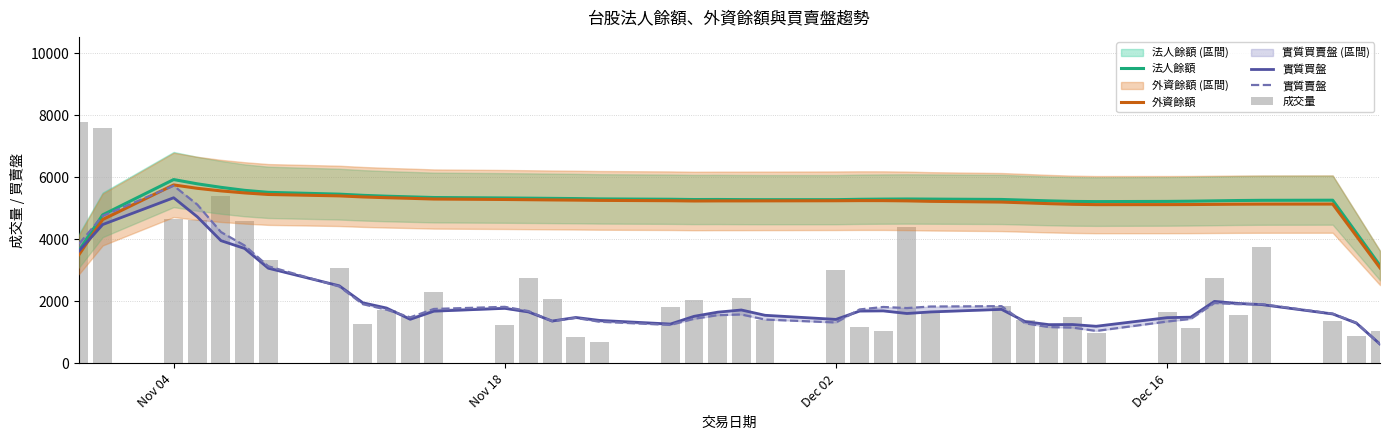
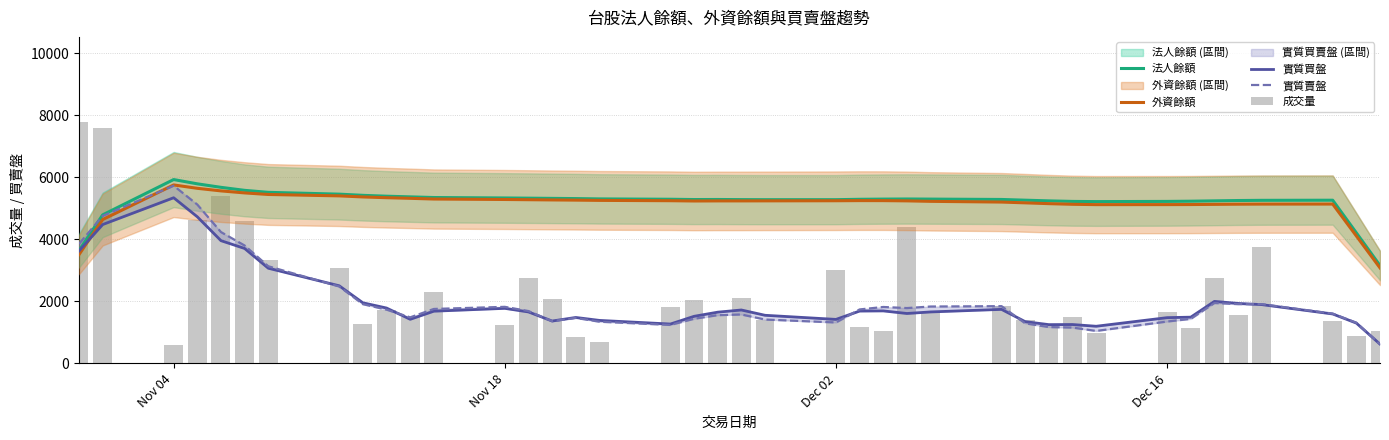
成交量, Nov 04: 4600 -> 600
